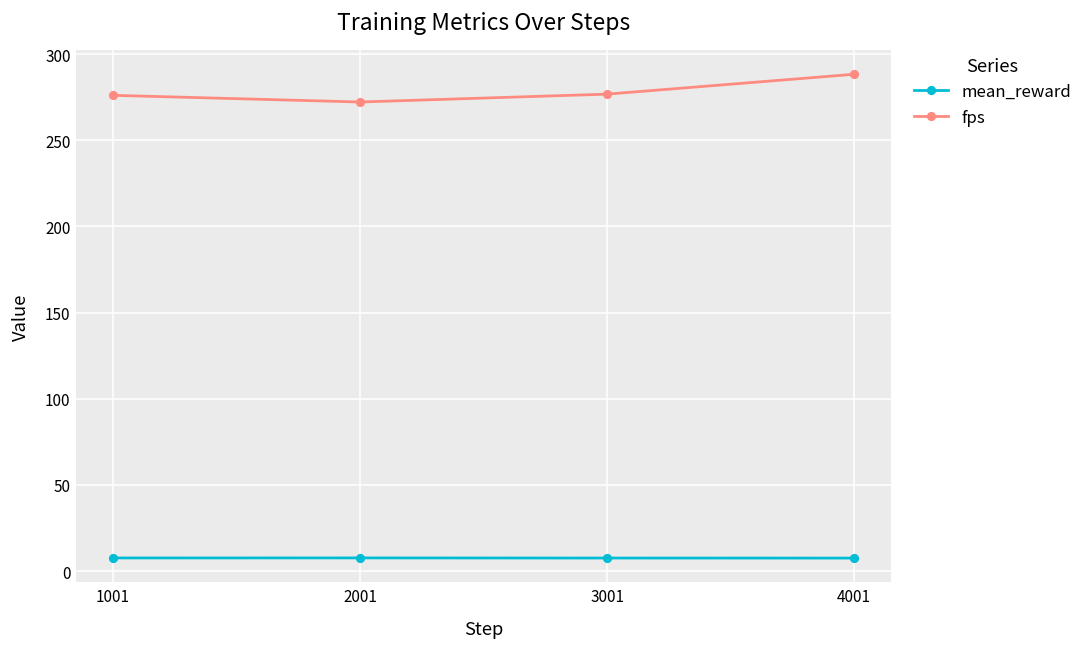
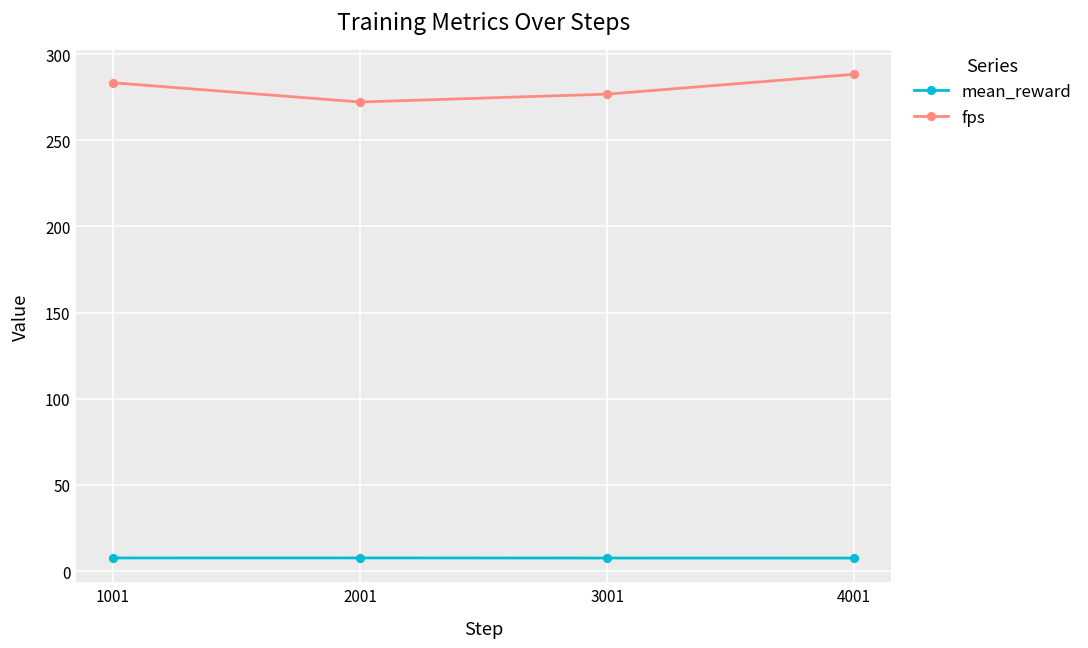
fps, 1001: 276 -> 283
